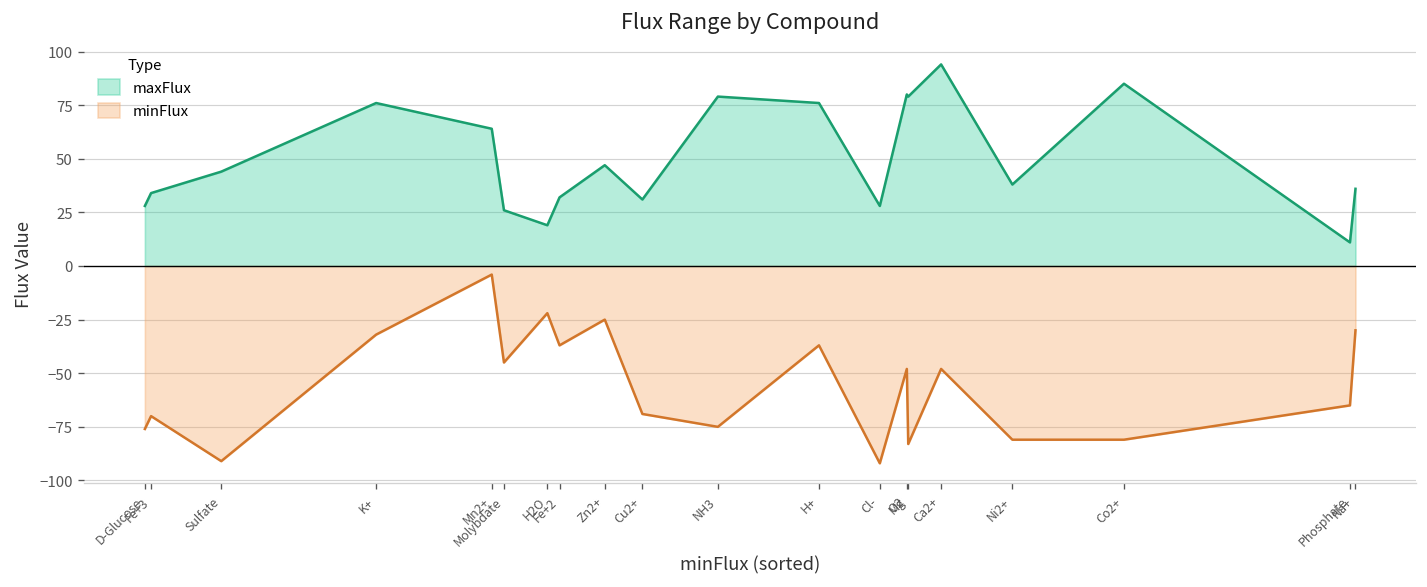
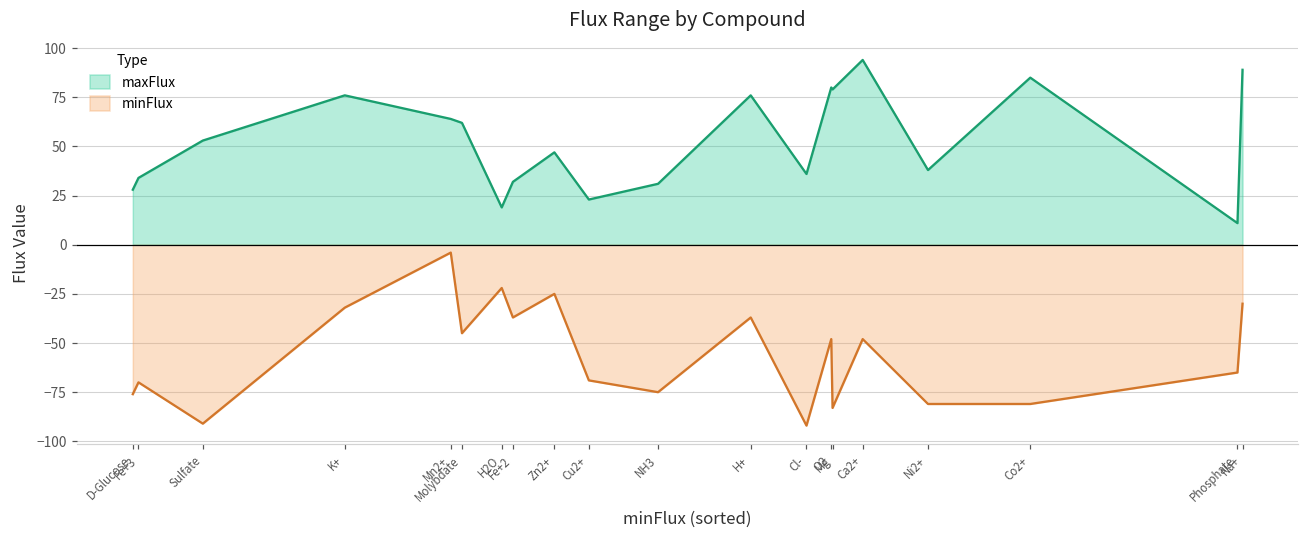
maxFlux, Sulfate: 44 -> 53
maxFlux, Molybdate: 26 -> 62
maxFlux, Cu2+: 31 -> 23
maxFlux, NH3: 79 -> 31
maxFlux, Cl-: 28 -> 36
maxFlux, Na+: 36 -> 89
